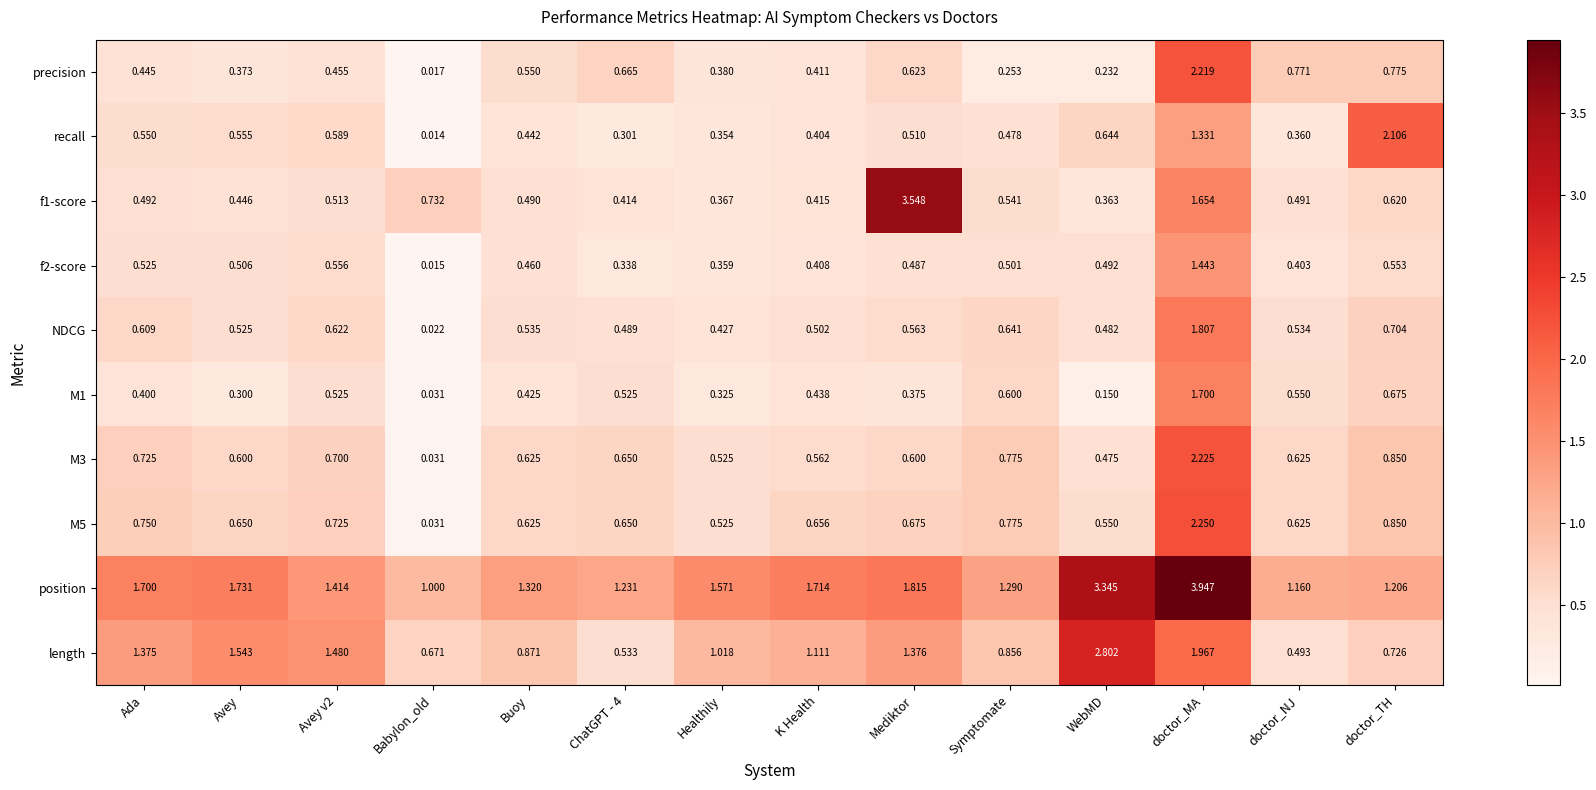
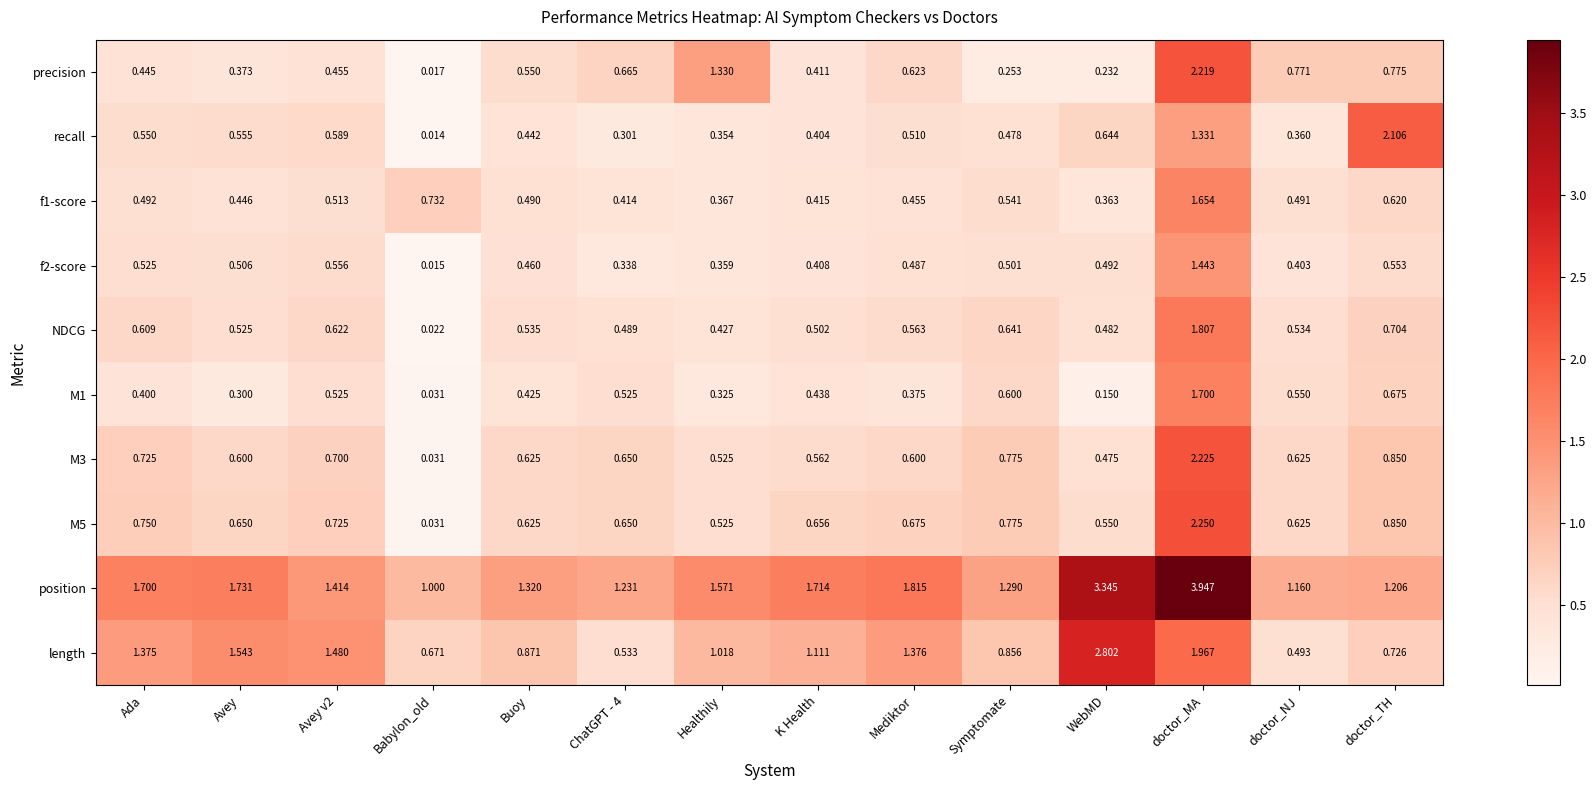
precision, Healthily: 0.380 -> 1.330
f1-score, Mediktor: 3.548 -> 0.455
